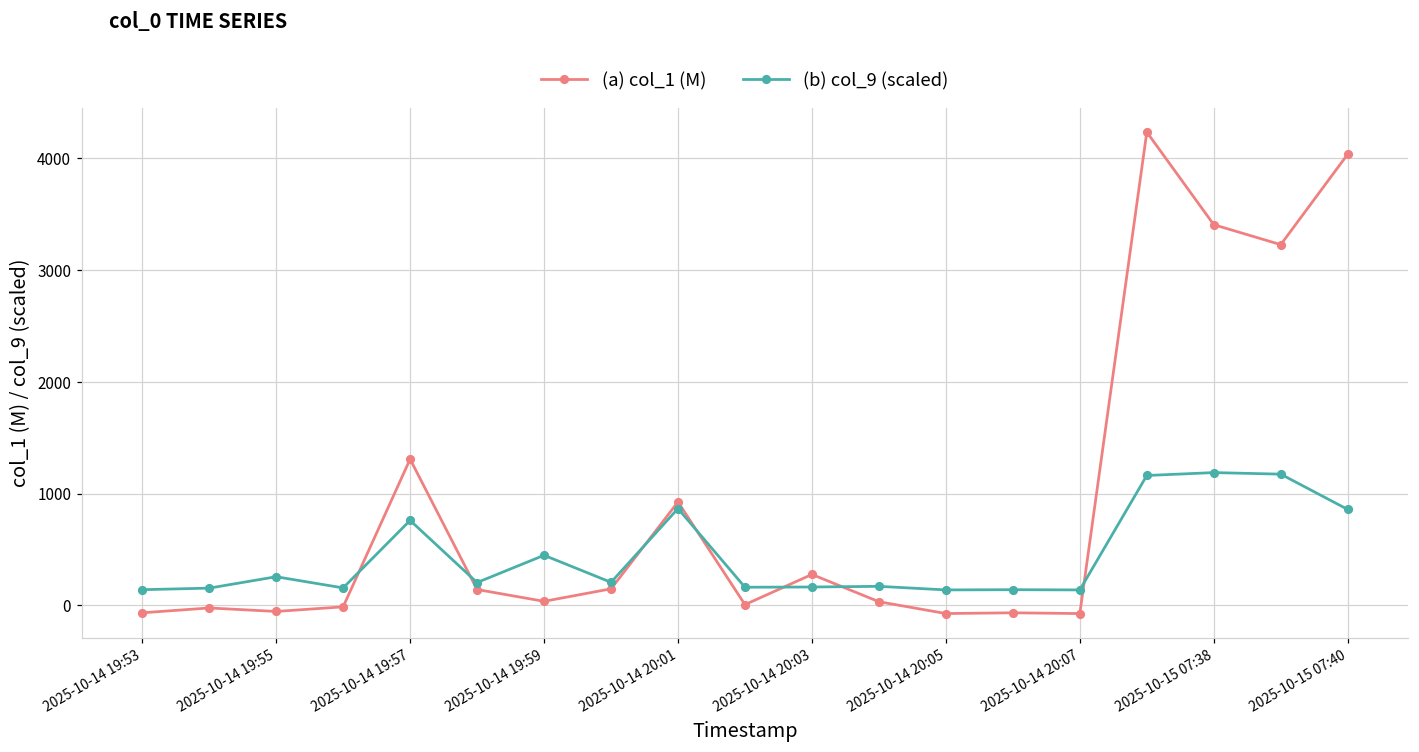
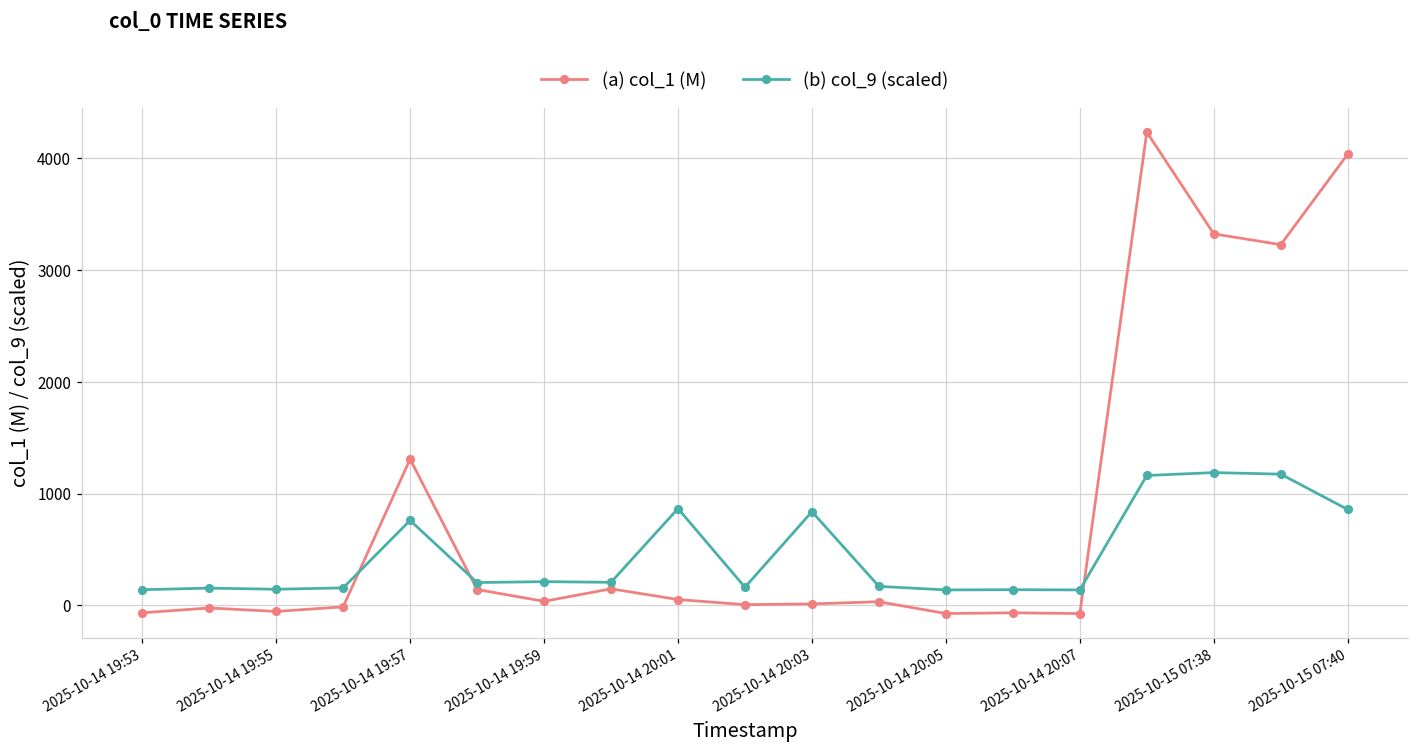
(b) col_9 (scaled), 2025-10-14 19:55: 260 -> 140
(b) col_9 (scaled), 2025-10-14 19:59: 450 -> 210
(a) col_1 (M), 2025-10-14 20:01: 930 -> 50
(a) col_1 (M), 2025-10-14 20:03: 280 -> 10
(b) col_9 (scaled), 2025-10-14 20:03: 160 -> 840
(a) col_1 (M), 2025-10-15 07:38: 3410 -> 3320
